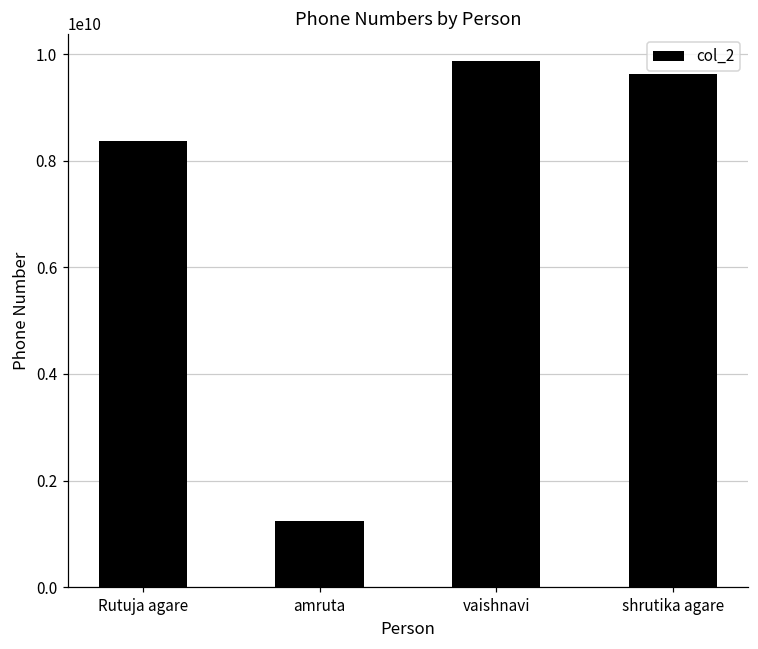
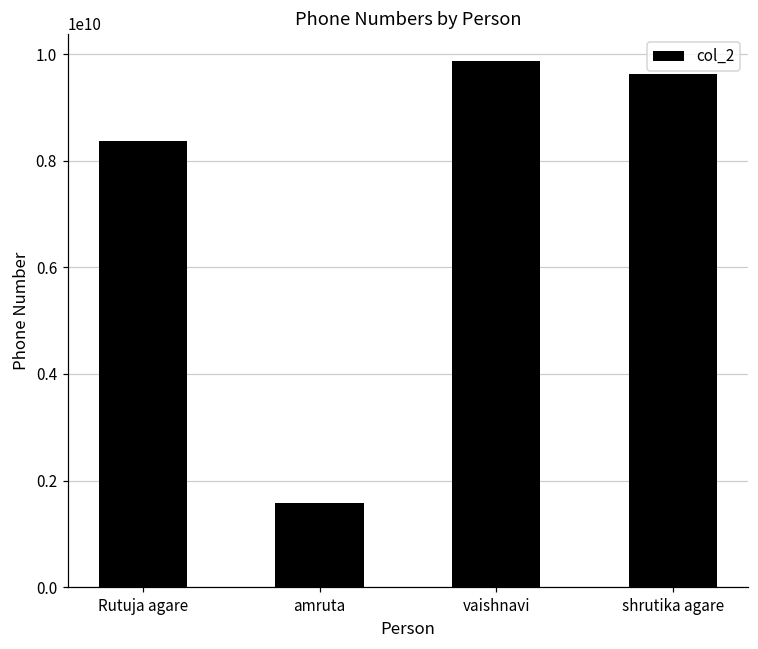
amruta: 1200000000 -> 1600000000
